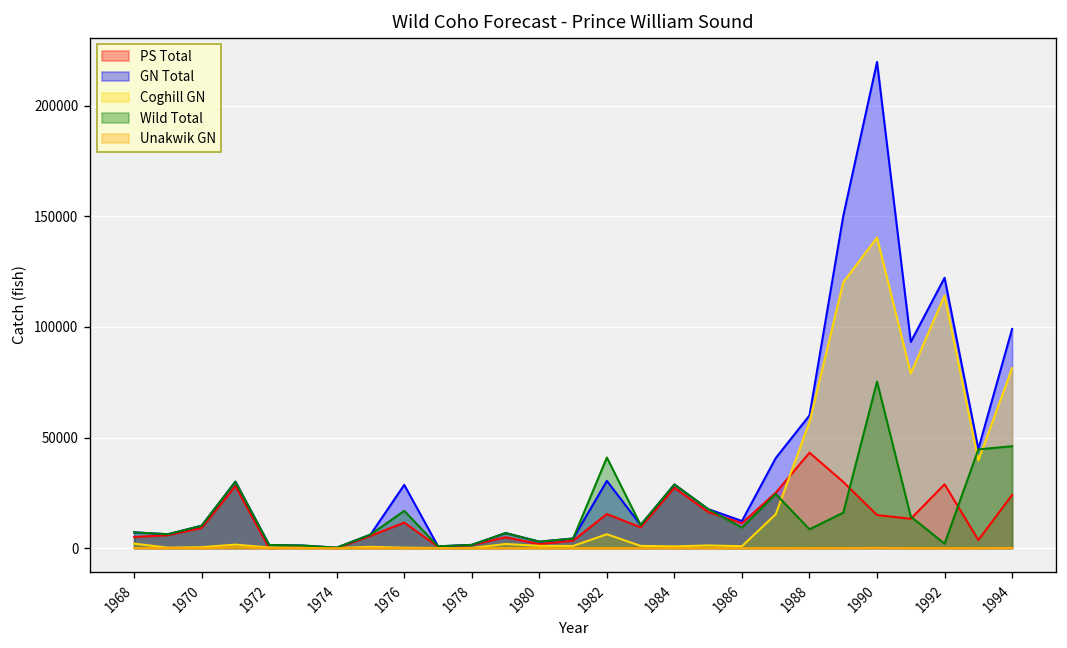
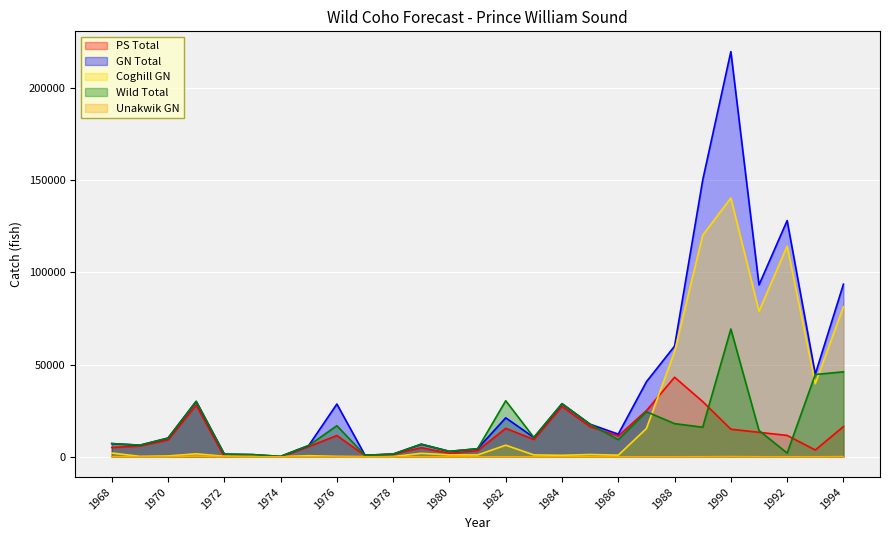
GN Total, 1982: 30000 -> 21000
Wild Total, 1982: 41000 -> 30000
Wild Total, 1988: 9000 -> 18000
Wild Total, 1990: 75000 -> 69000
PS Total, 1992: 29000 -> 12000
GN Total, 1992: 122000 -> 128000
PS Total, 1994: 24000 -> 16000
GN Total, 1994: 99000 -> 94000
